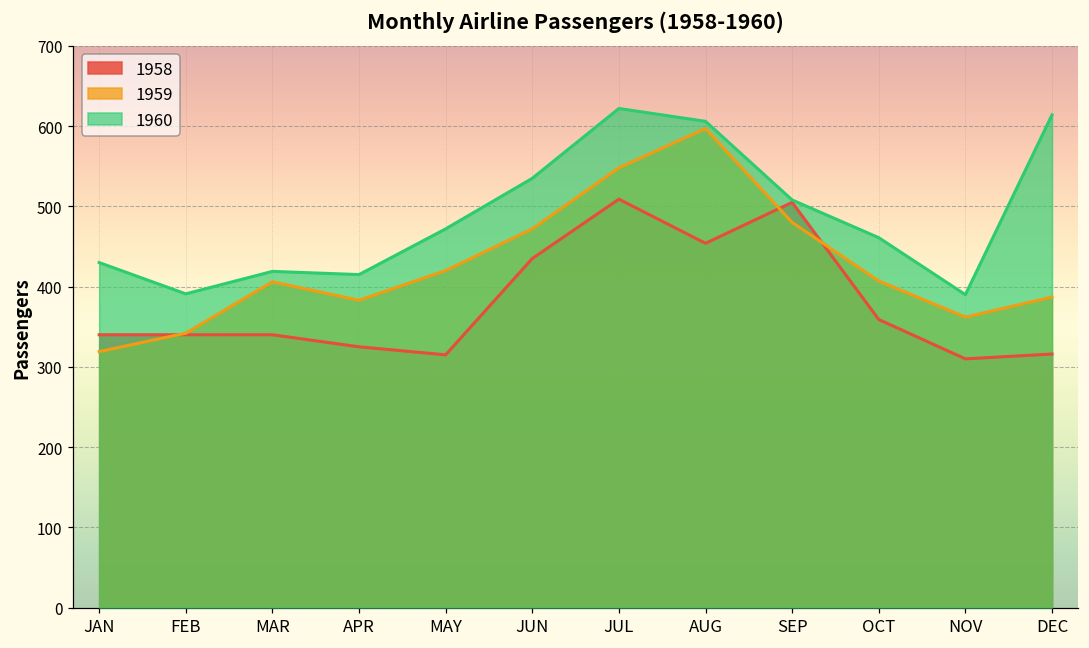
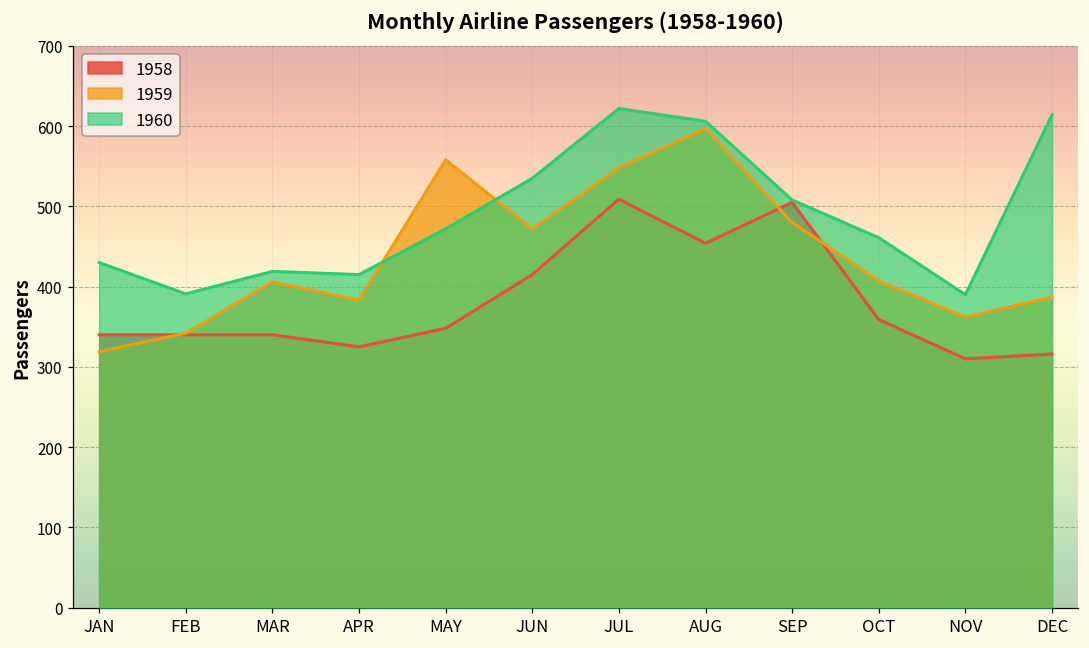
1958, MAY: 320 -> 350
1959, MAY: 420 -> 560
1958, JUN: 440 -> 420
